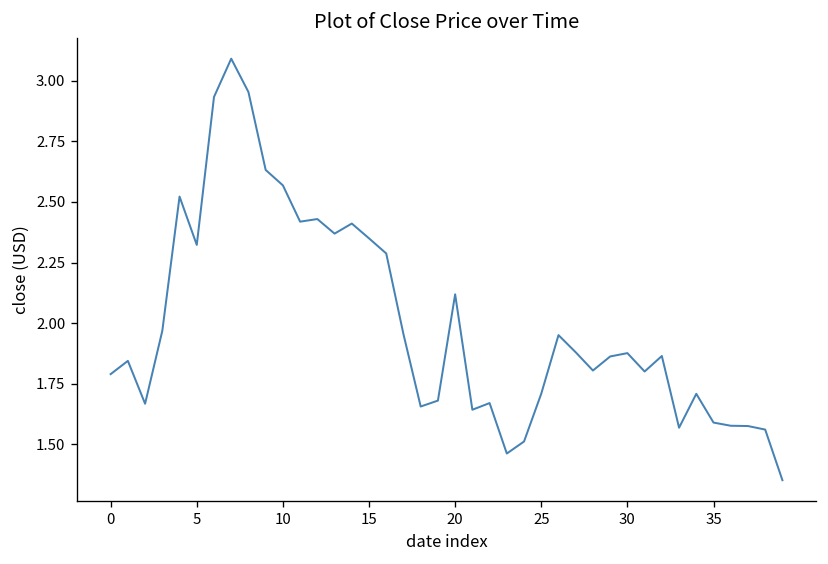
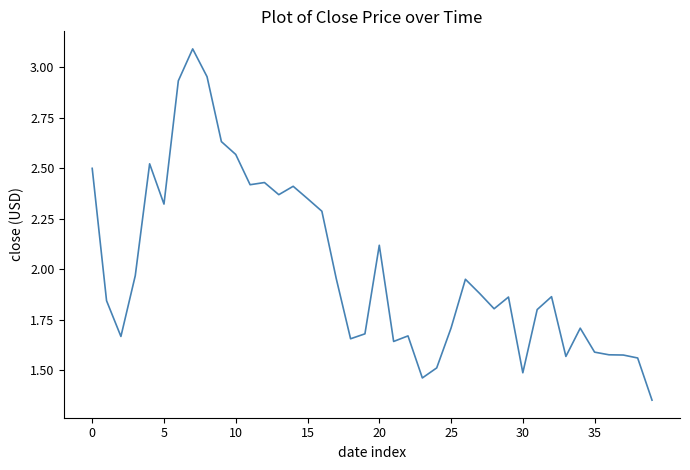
0: 1.79 -> 2.50
30: 1.88 -> 1.49
